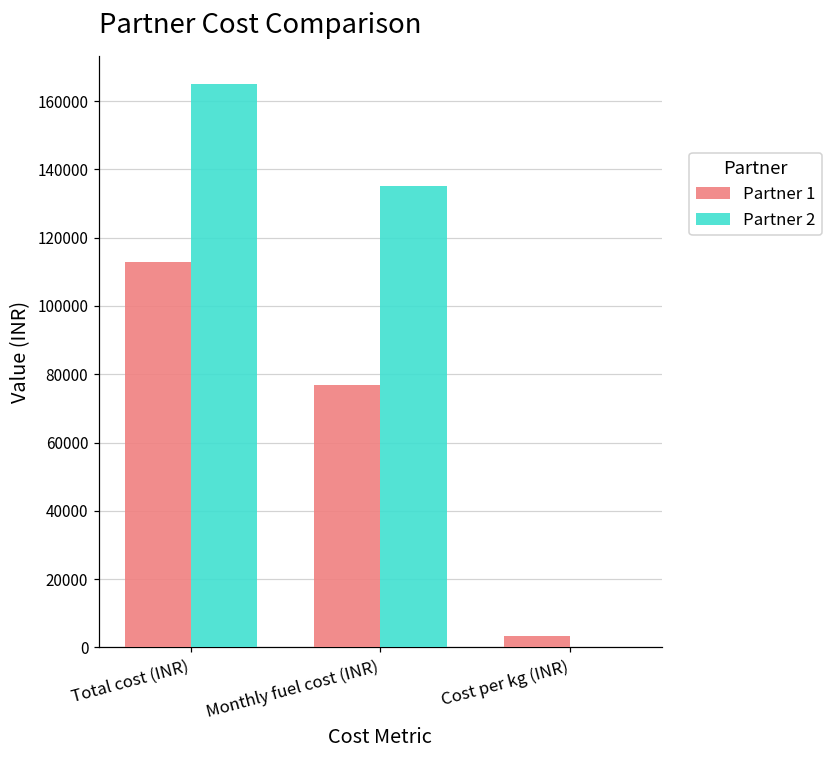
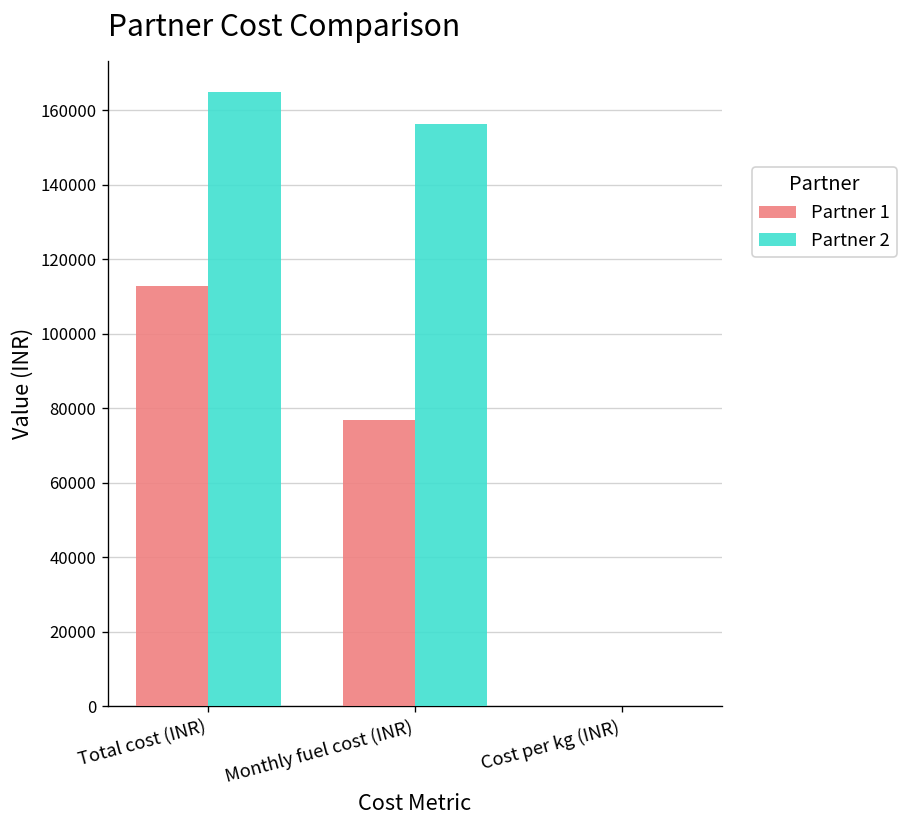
Partner 2, Monthly fuel cost (INR): 135000 -> 156000
Partner 1, Cost per kg (INR): 3000 -> 0
